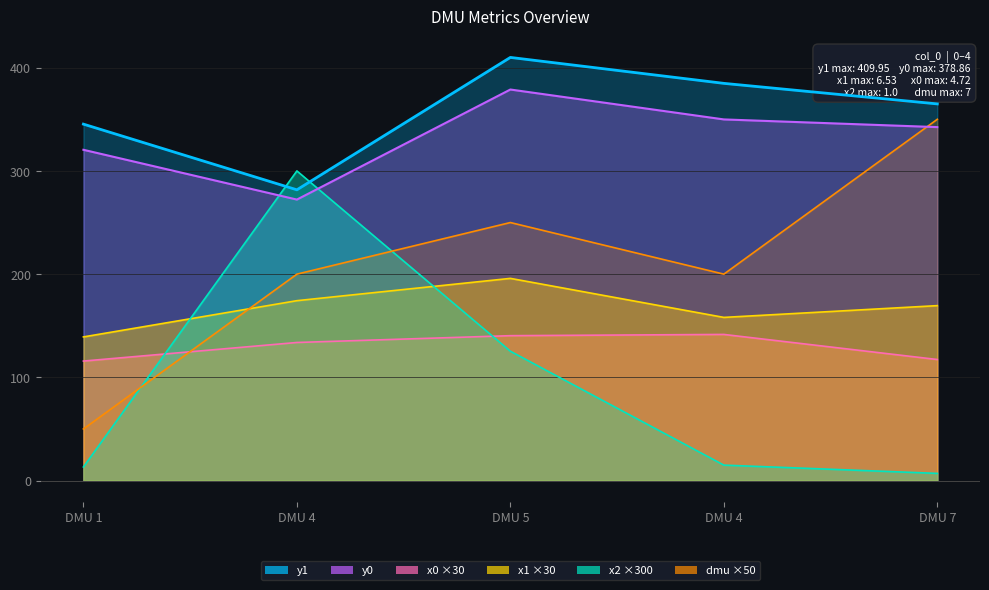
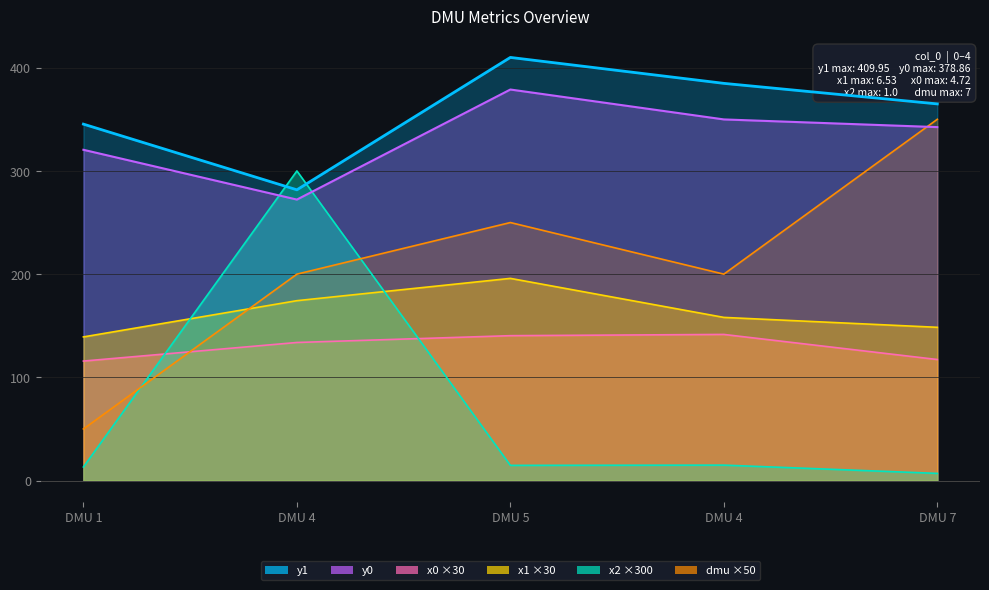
x2 ×300, DMU 5: 125 -> 15
x1 ×30, DMU 7: 170 -> 149
